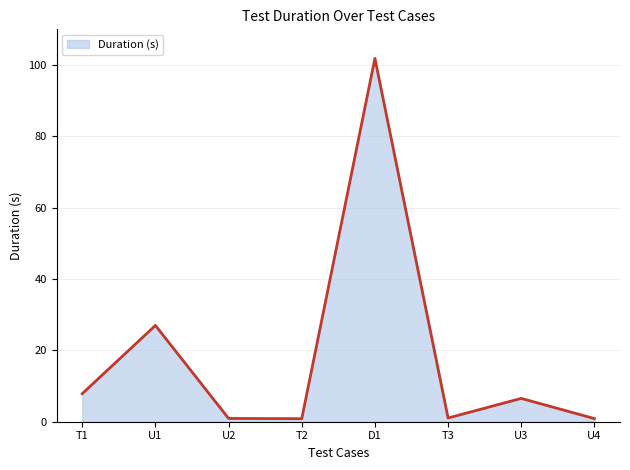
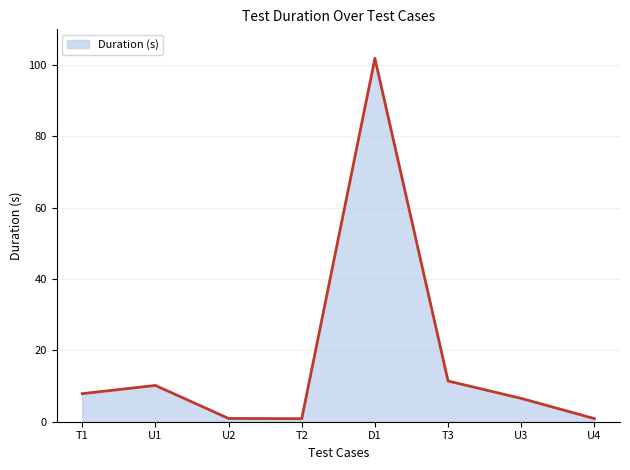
U1: 27 -> 10
T3: 1 -> 11
